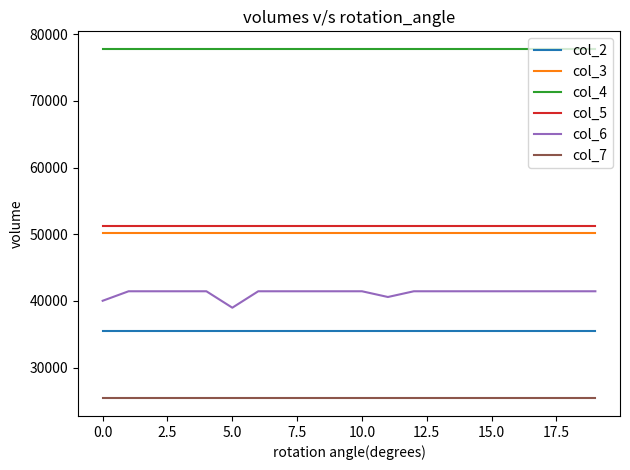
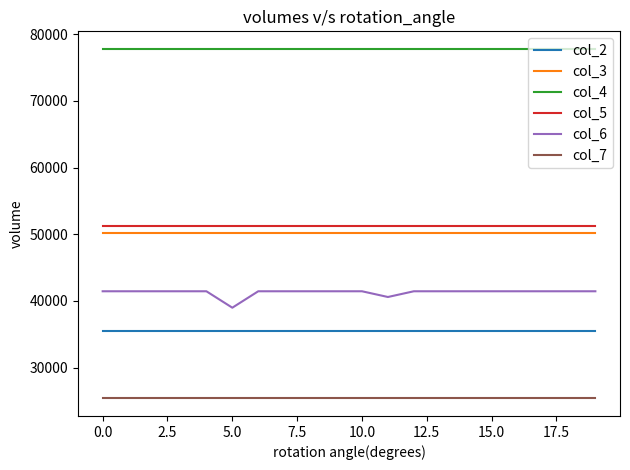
col_6, 0.0: 40000 -> 41000
